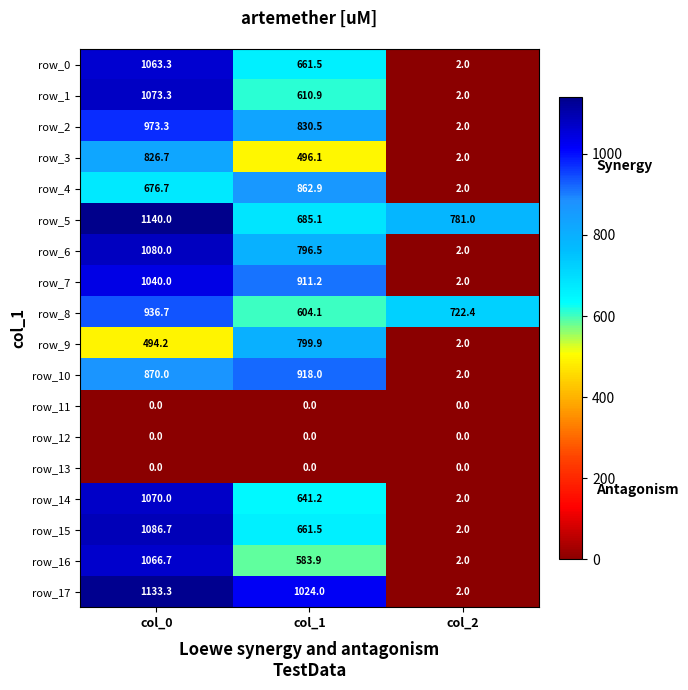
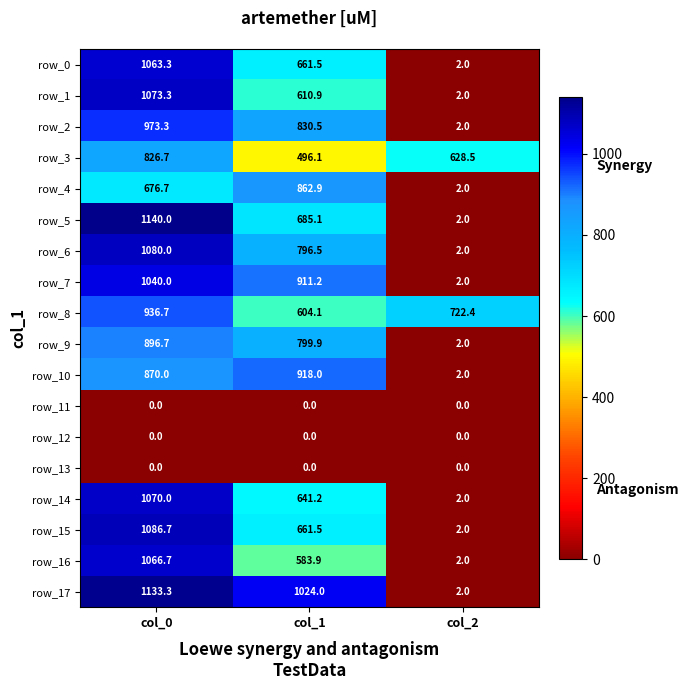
row_3, col_2: 2.0 -> 628.5
row_5, col_2: 781.0 -> 2.0
row_9, col_0: 494.2 -> 896.7
